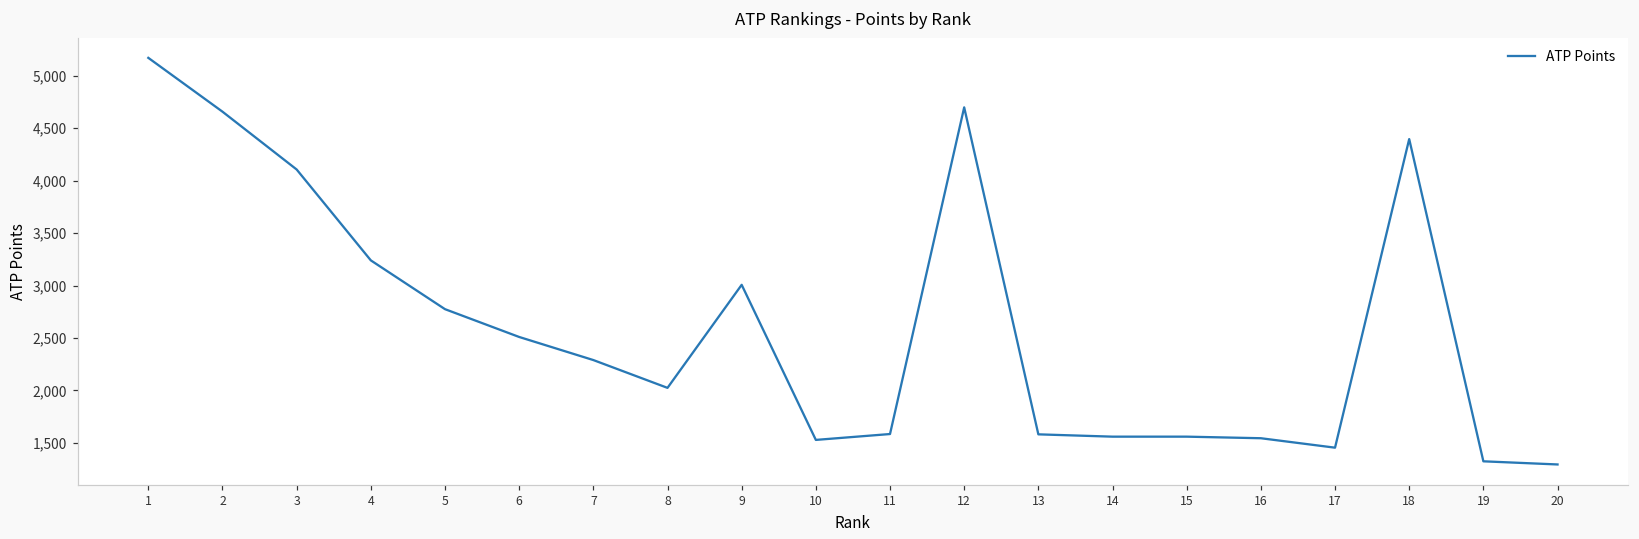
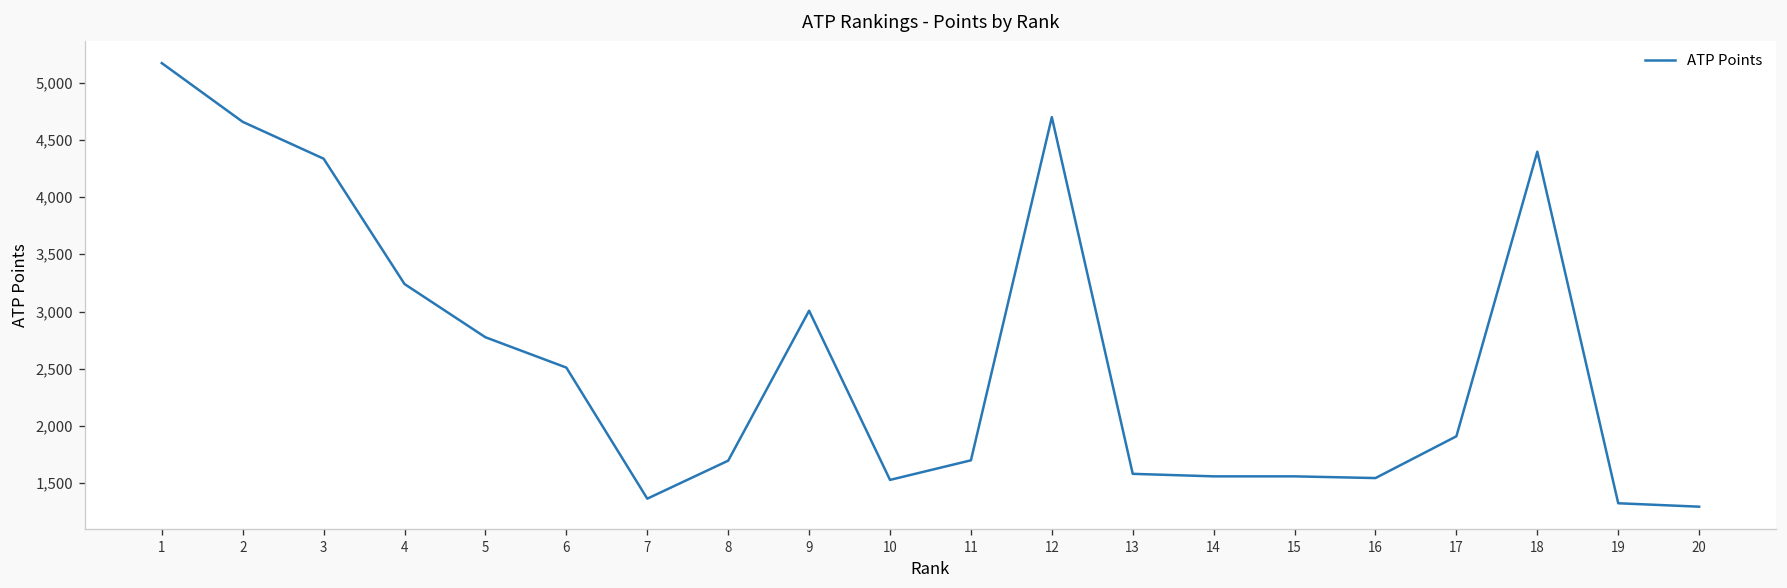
3: 4,100 -> 4,300
7: 2,300 -> 1,400
8: 2,000 -> 1,700
11: 1,600 -> 1,700
17: 1,500 -> 1,900
